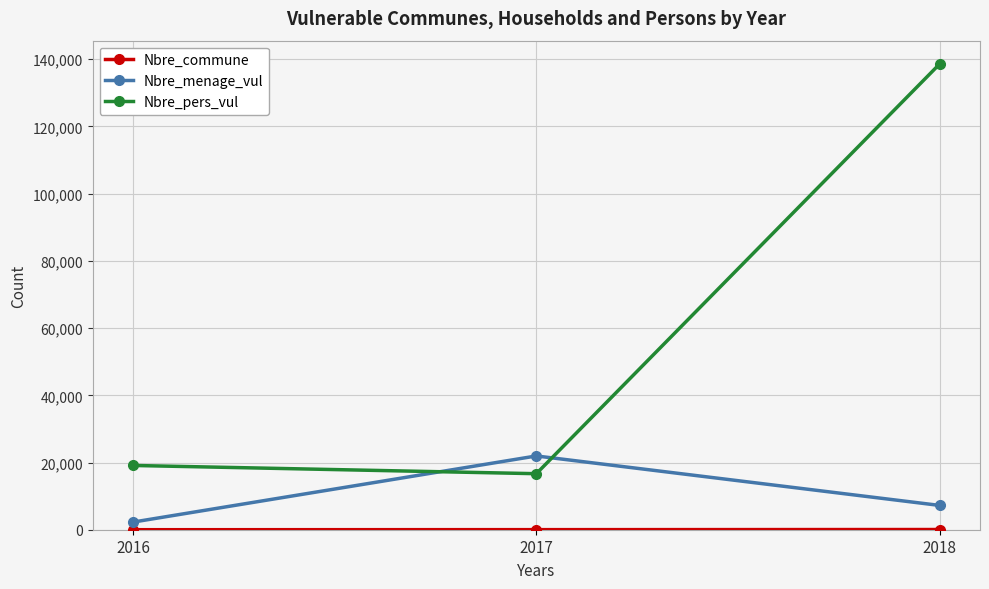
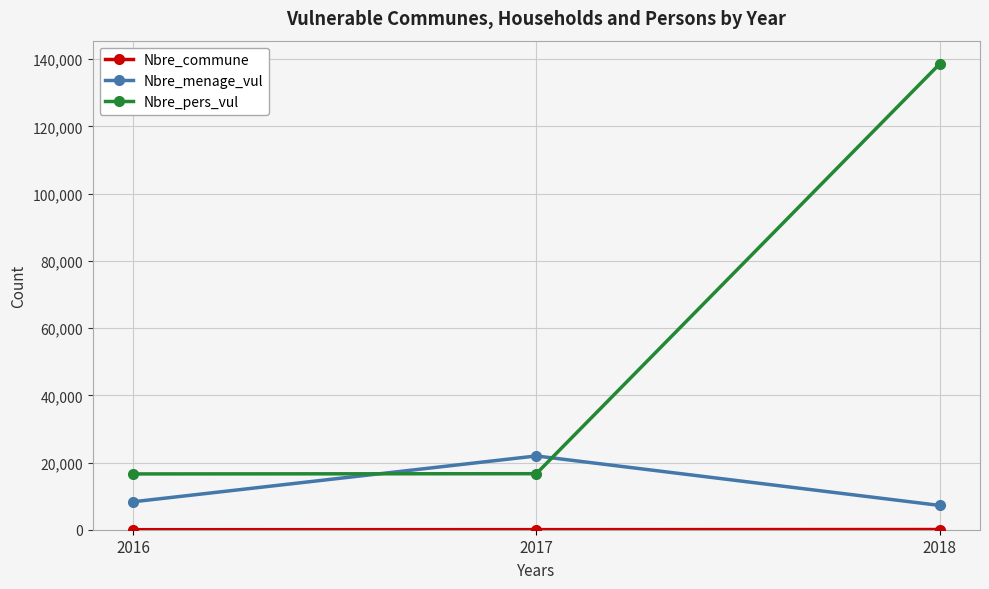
Nbre_menage_vul, 2016: 2,000 -> 8,000
Nbre_pers_vul, 2016: 19,000 -> 17,000
